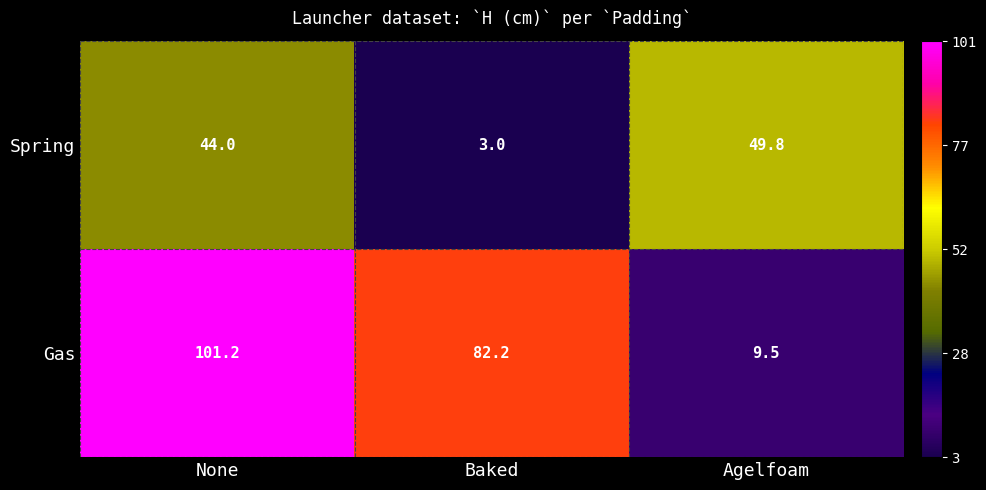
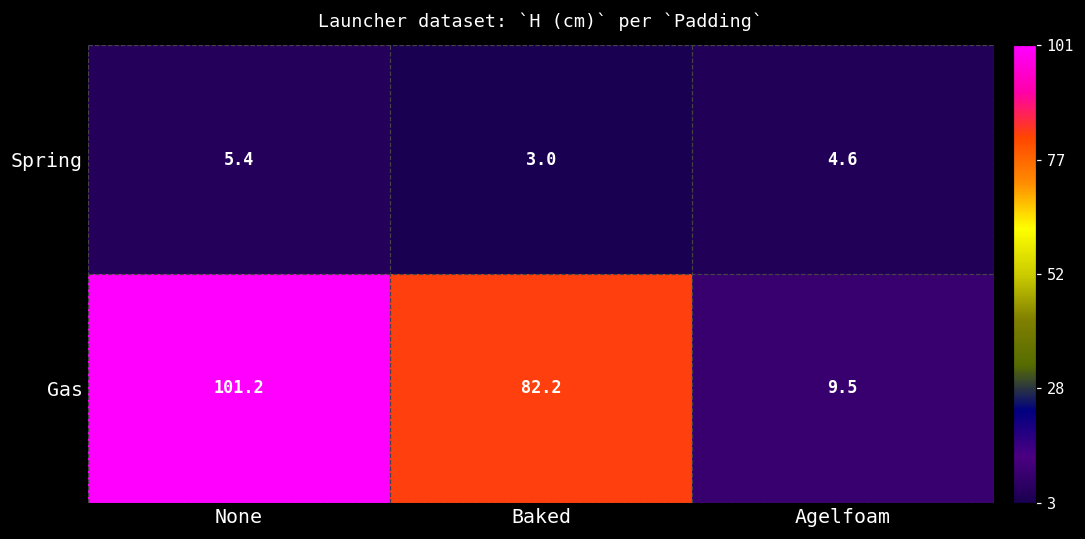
Spring, None: 44.0 -> 5.4
Spring, Agelfoam: 49.8 -> 4.6
